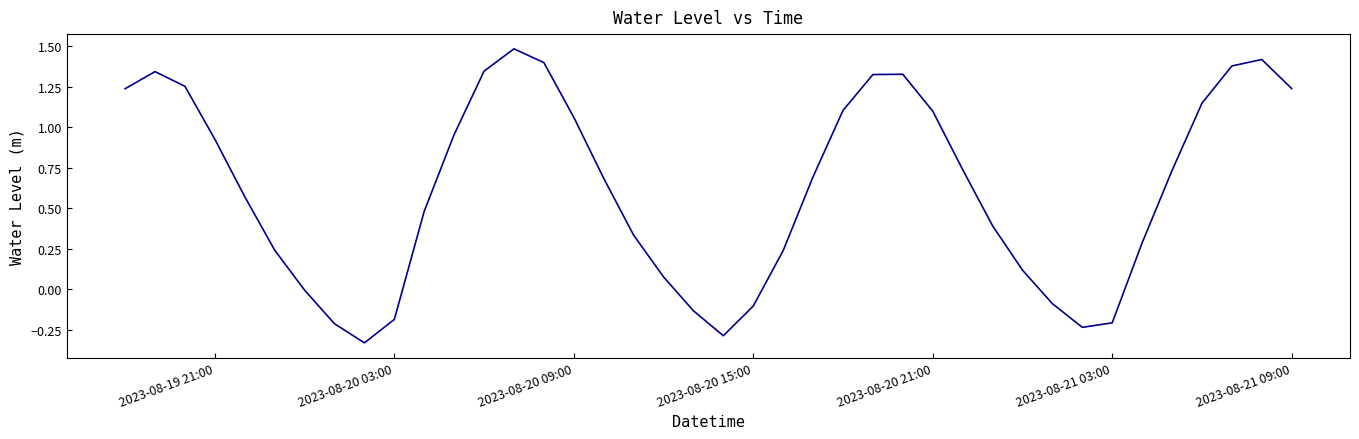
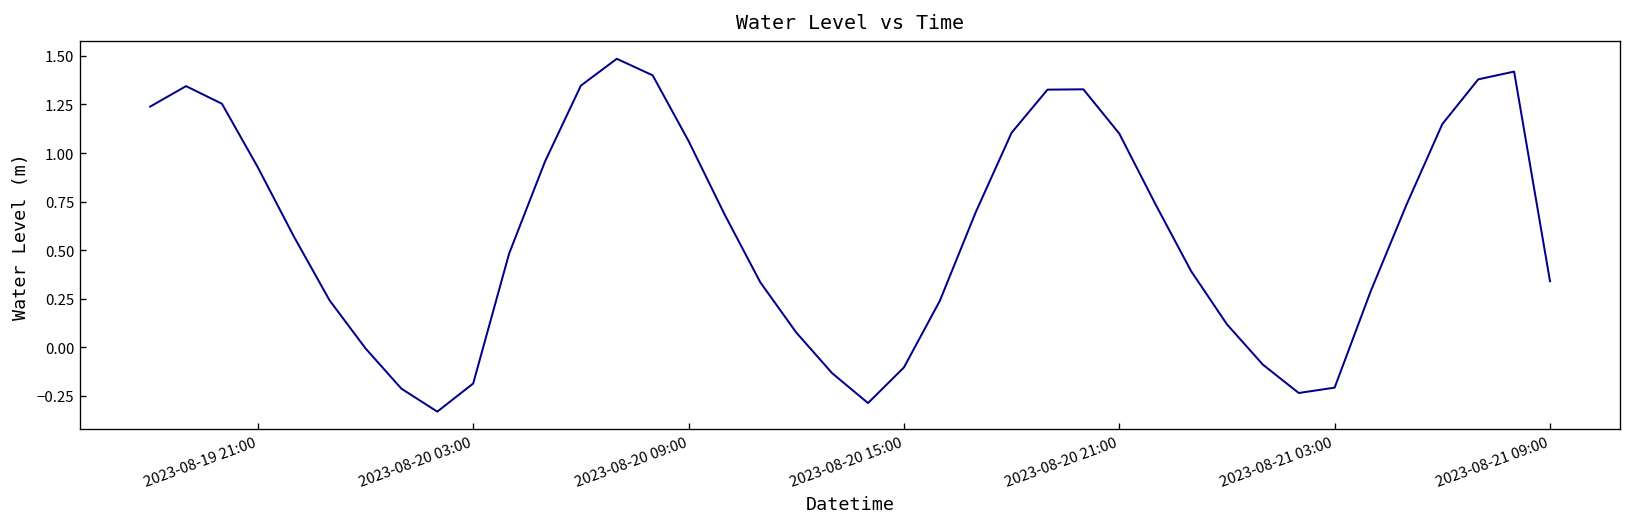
2023-08-21 09:00: 1.24 -> 0.34
